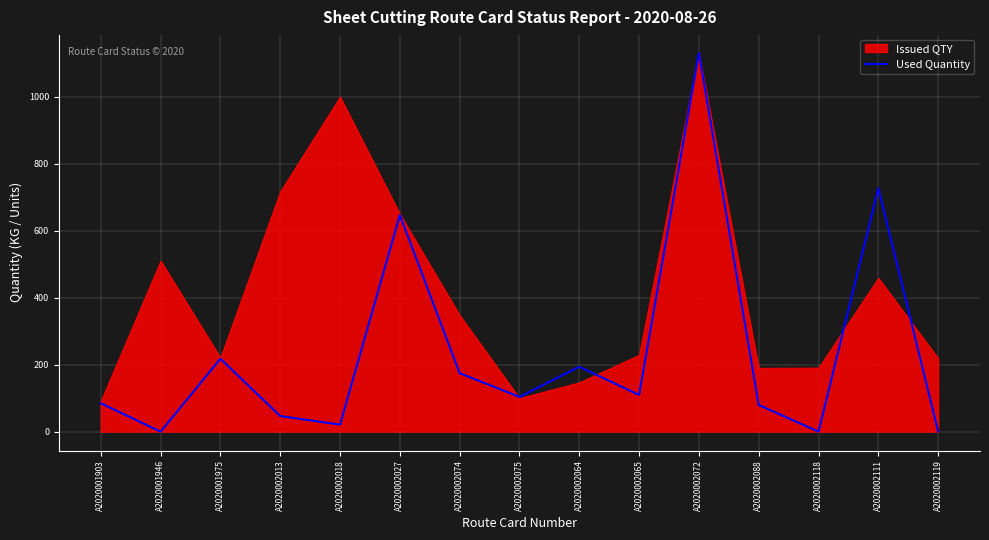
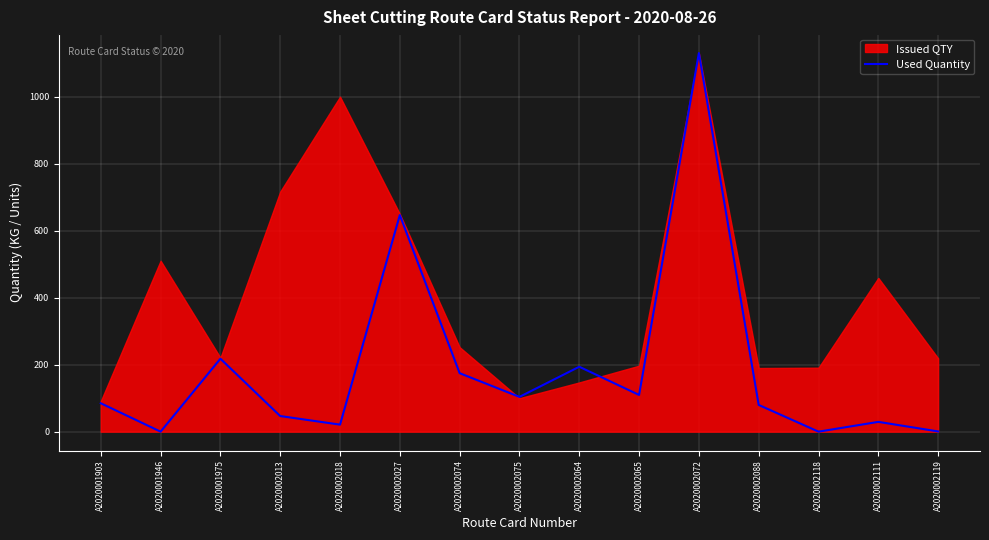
Issued QTY, A2020002074: 350 -> 250
Issued QTY, A2020002065: 230 -> 200
Used Quantity, A2020002111: 730 -> 30
